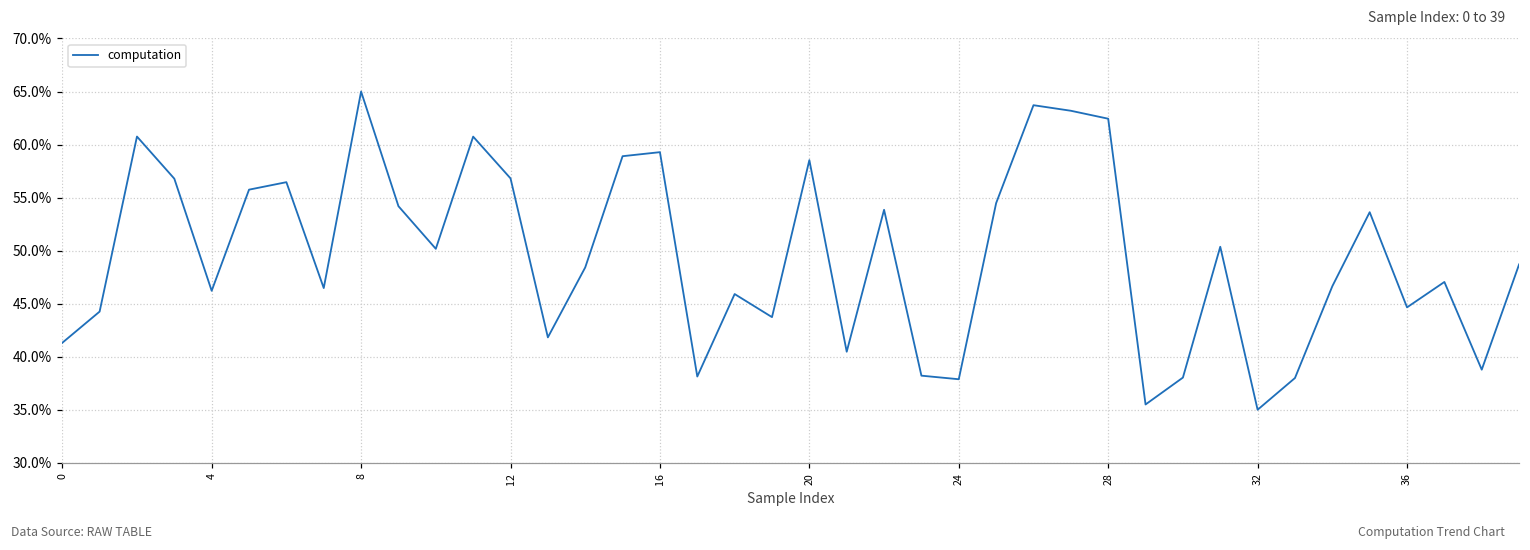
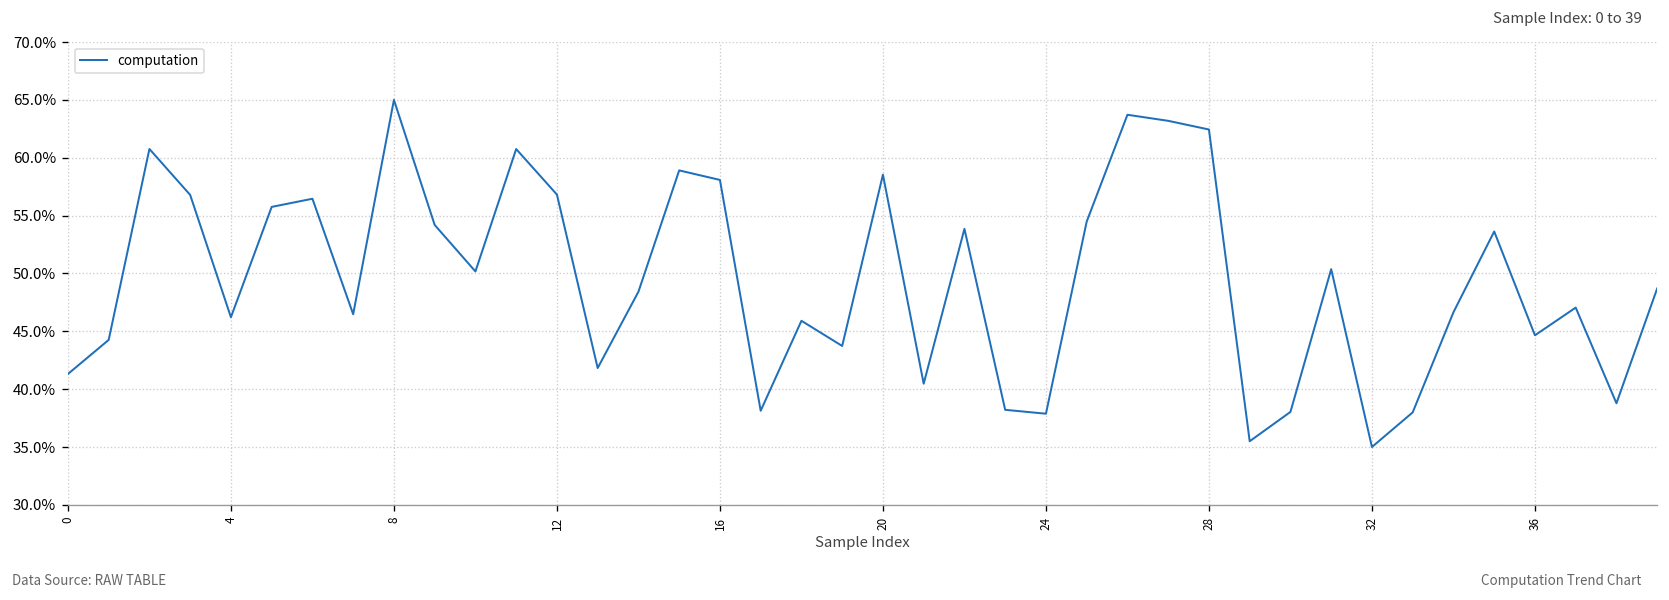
16: 59% -> 58%
